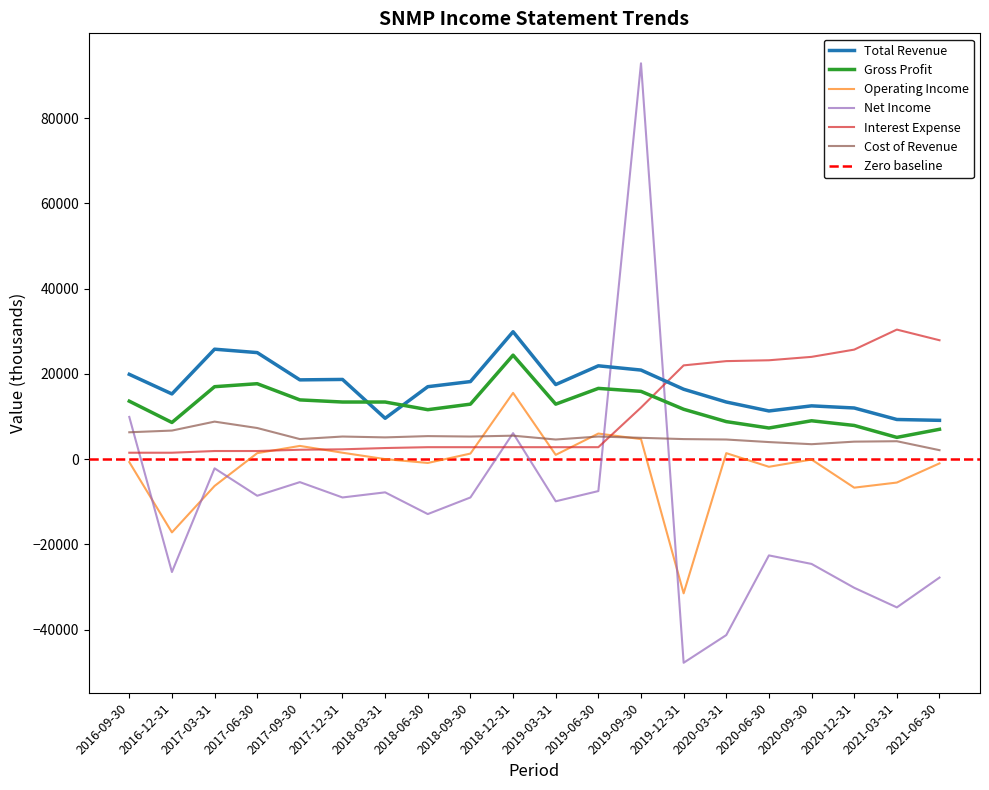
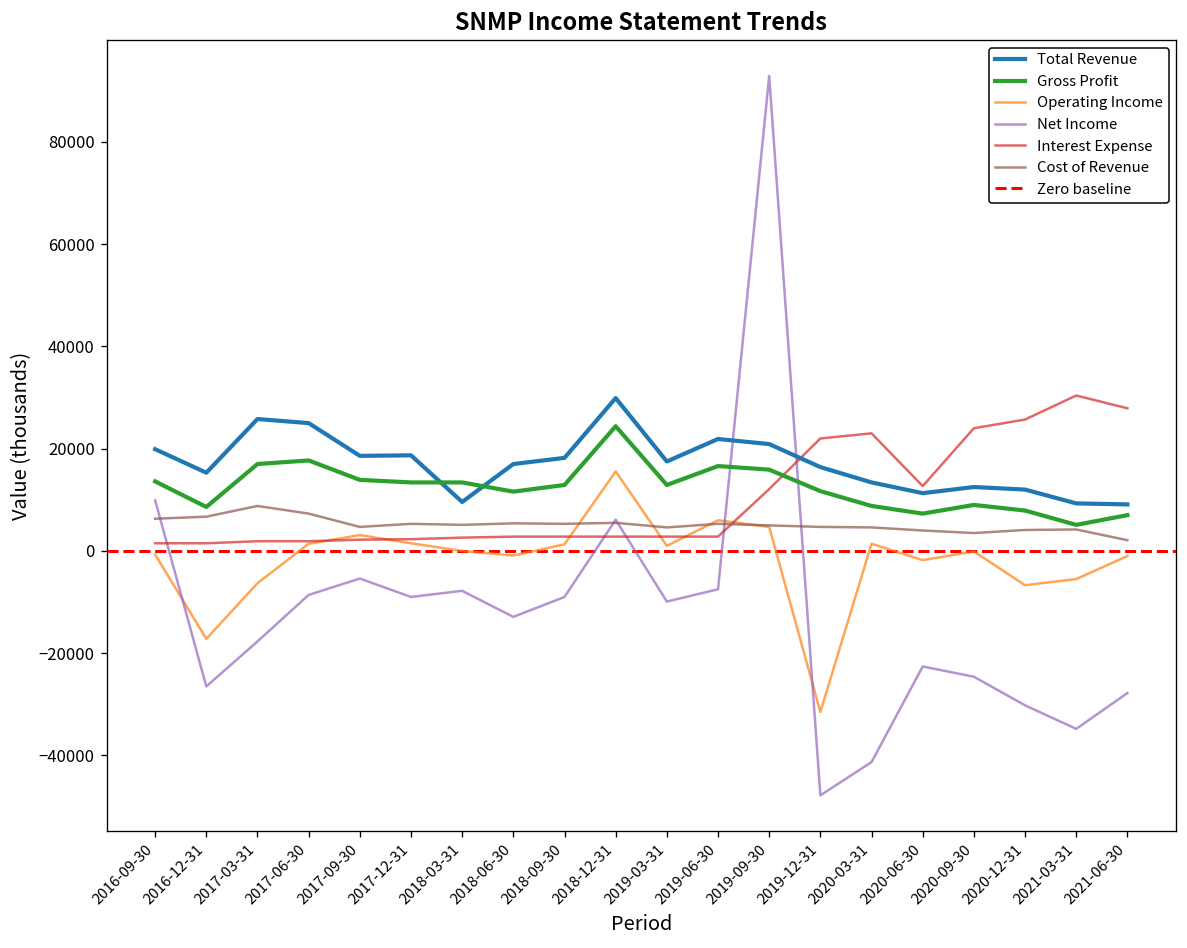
Net Income, 2017-03-31: -2000 -> -18000
Interest Expense, 2020-06-30: 23000 -> 13000
